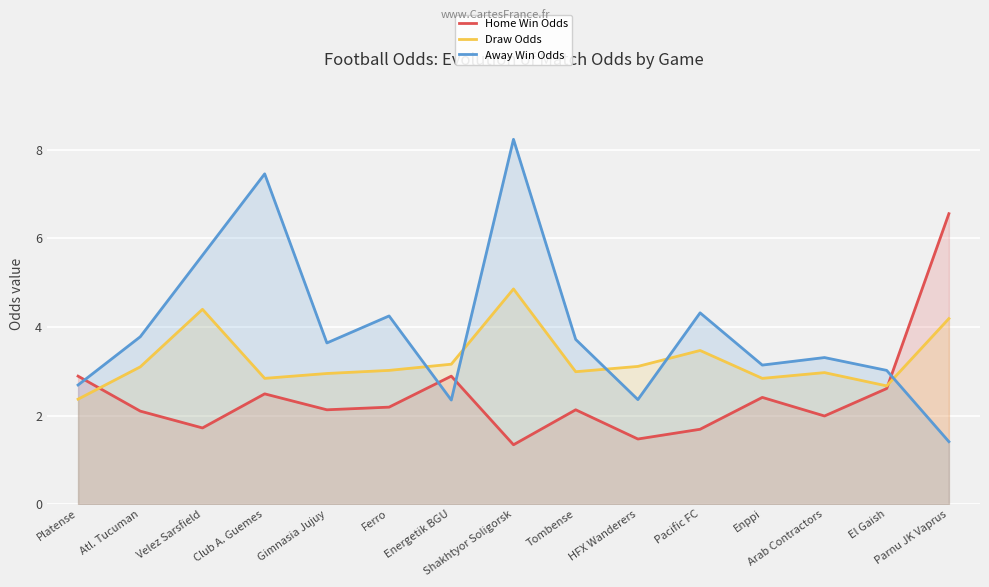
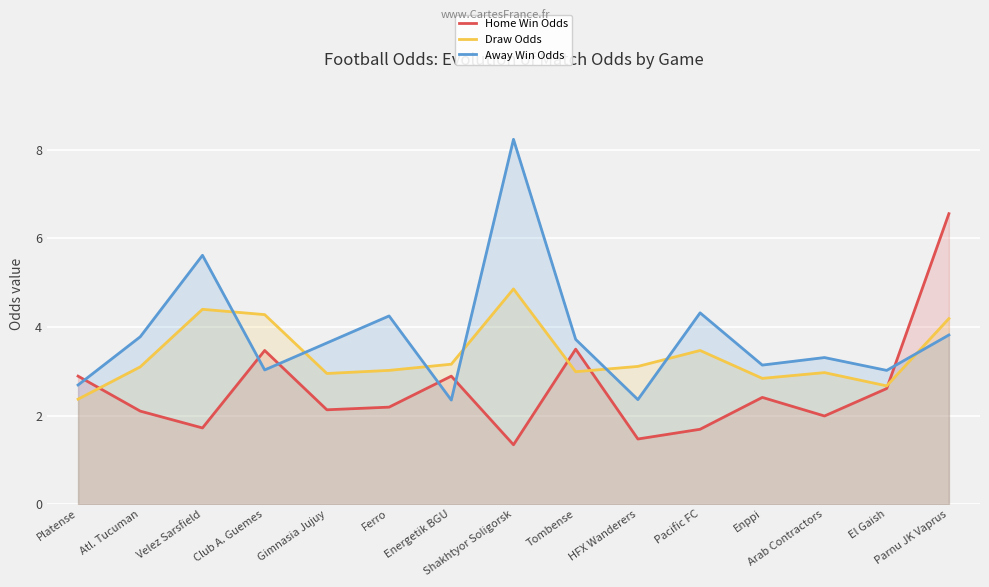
Home Win Odds, Club A. Guemes: 2.5 -> 3.5
Draw Odds, Club A. Guemes: 2.8 -> 4.3
Away Win Odds, Club A. Guemes: 7.5 -> 3.0
Home Win Odds, Tombense: 2.1 -> 3.5
Away Win Odds, Parnu JK Vaprus: 1.4 -> 3.8
